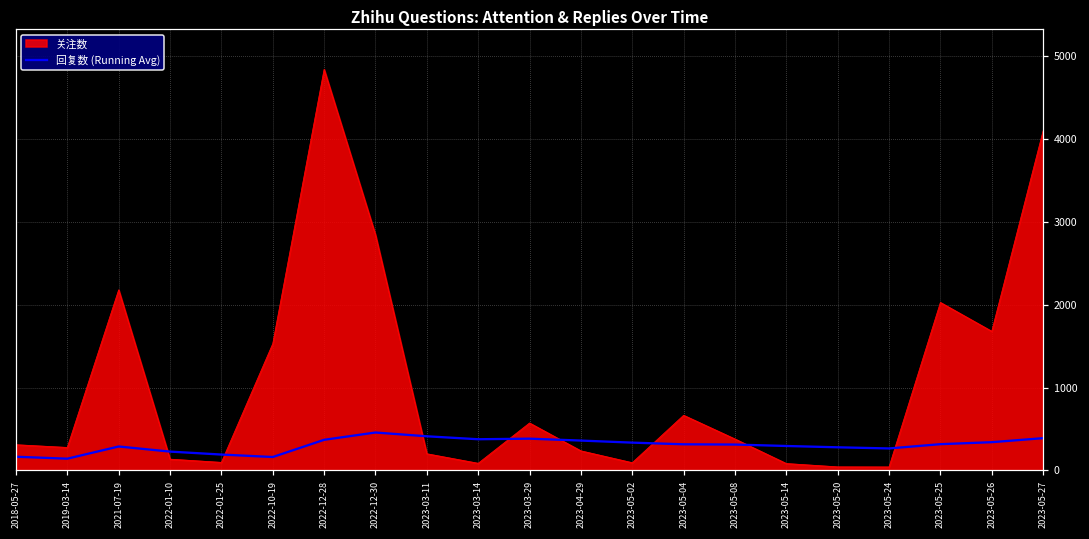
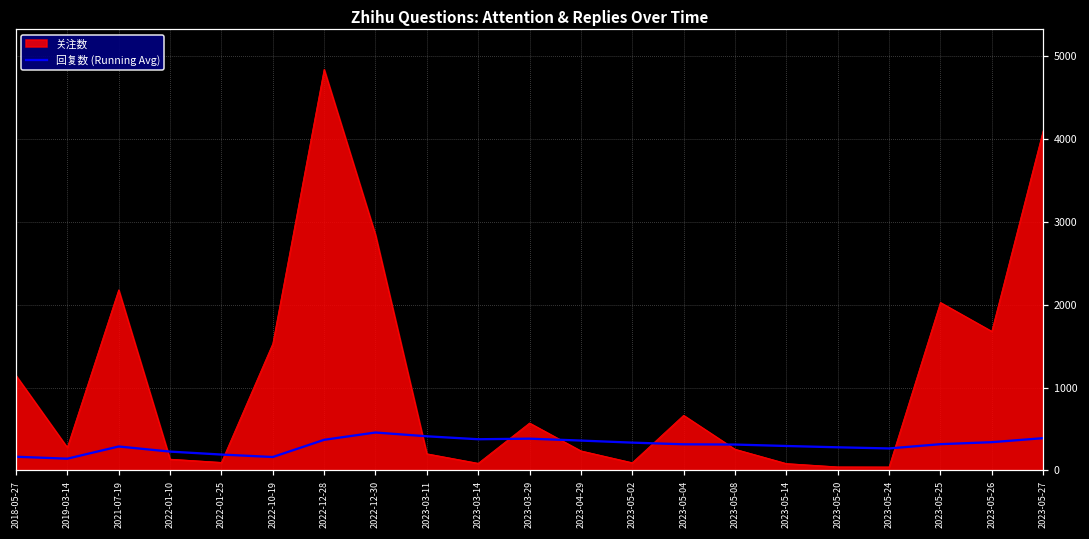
关注数, 2018-05-27: 300 -> 1100
关注数, 2023-05-08: 400 -> 300
